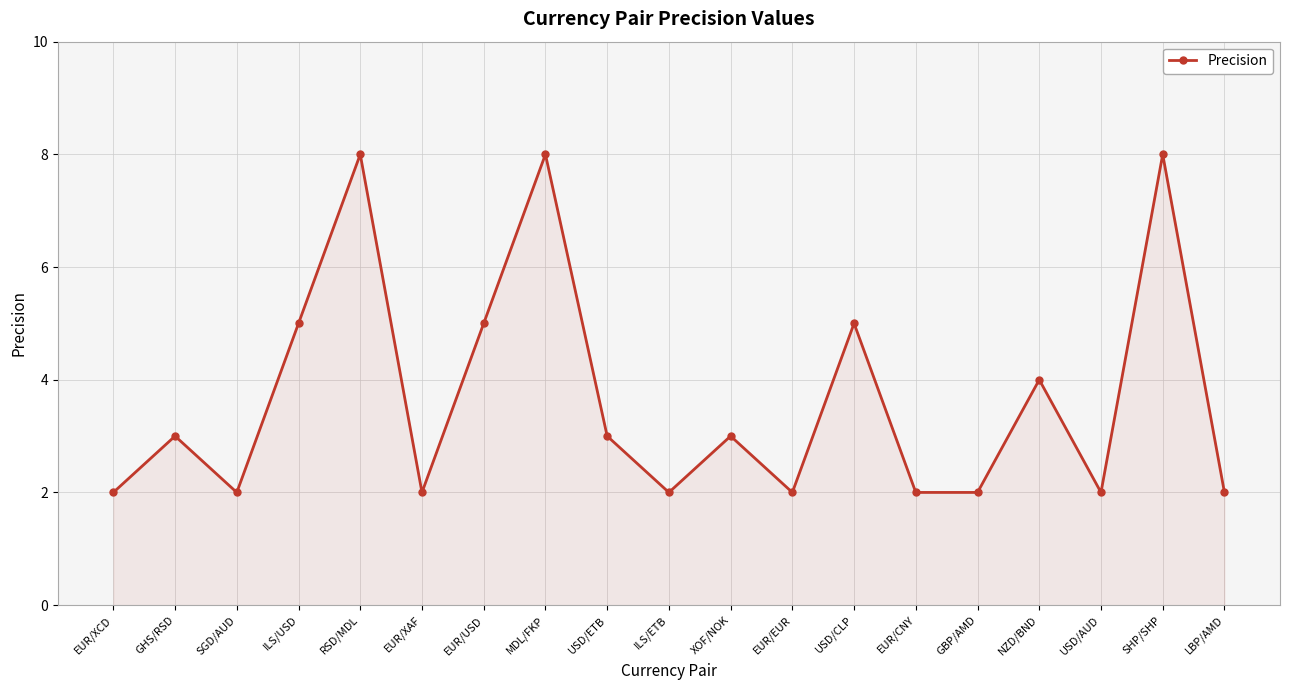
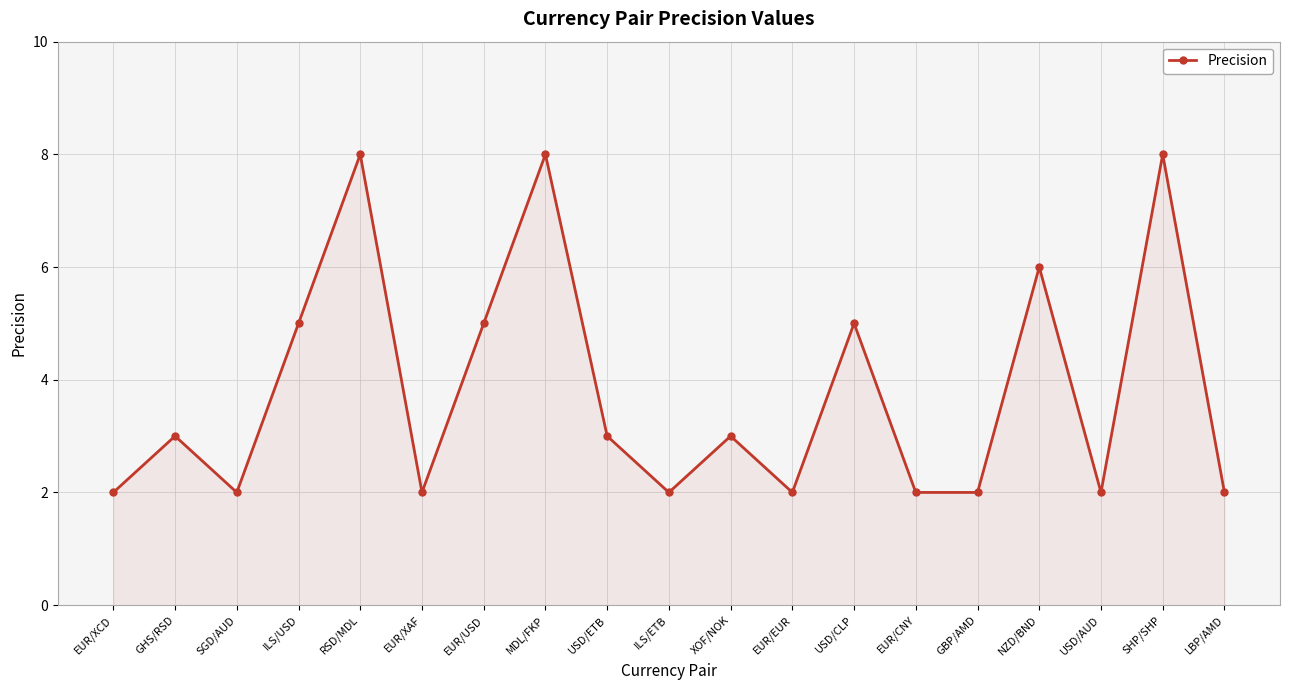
NZD/BND: 4 -> 6
